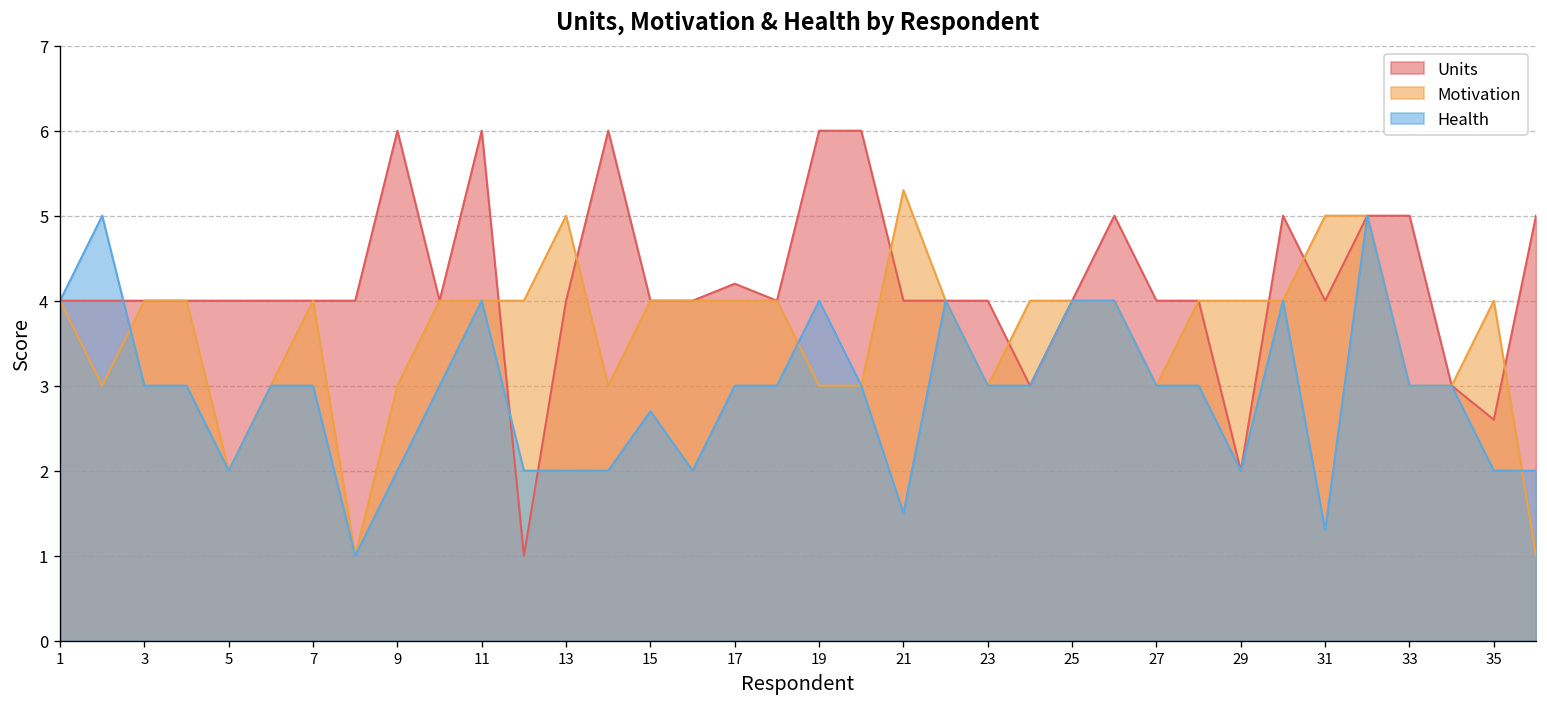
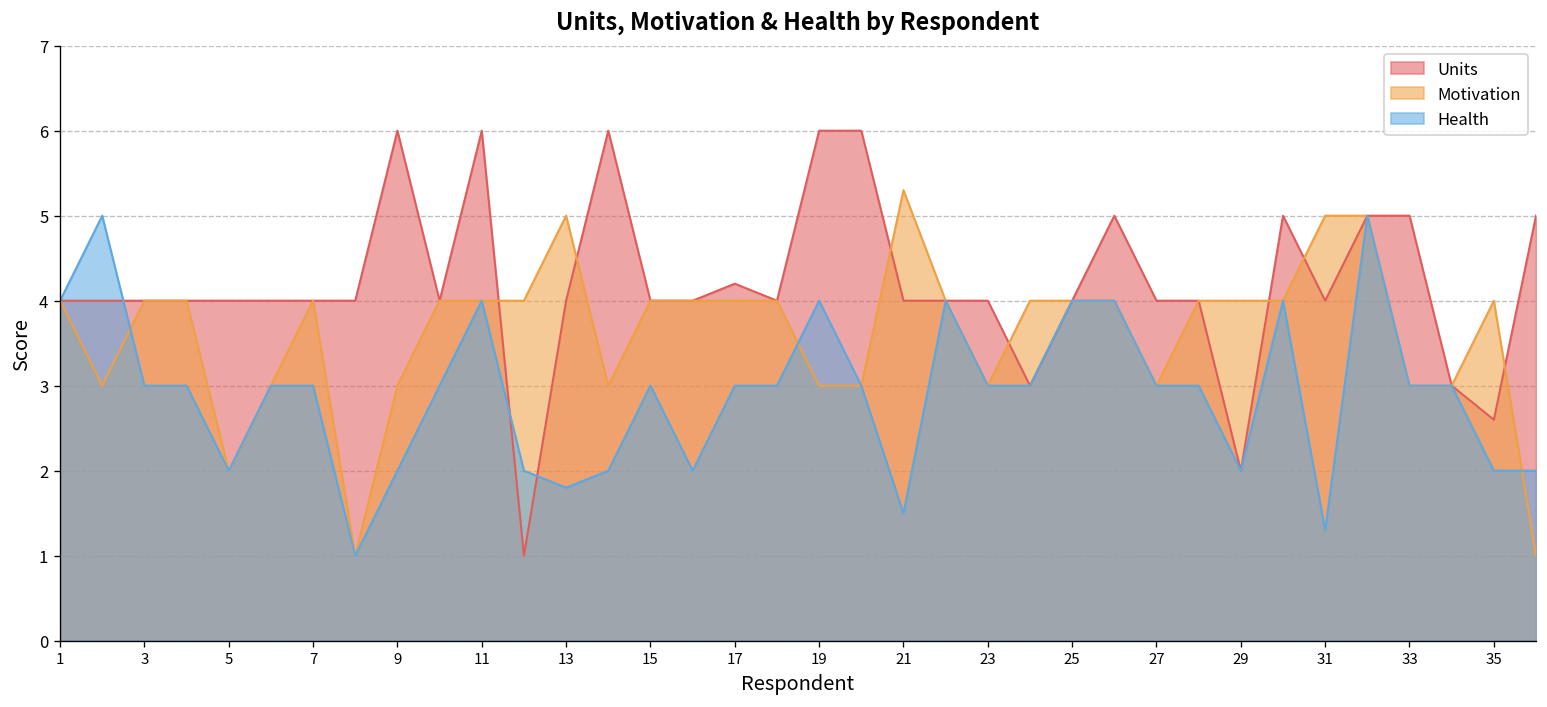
Health, 13: 2.0 -> 1.8
Health, 15: 2.7 -> 3.0
